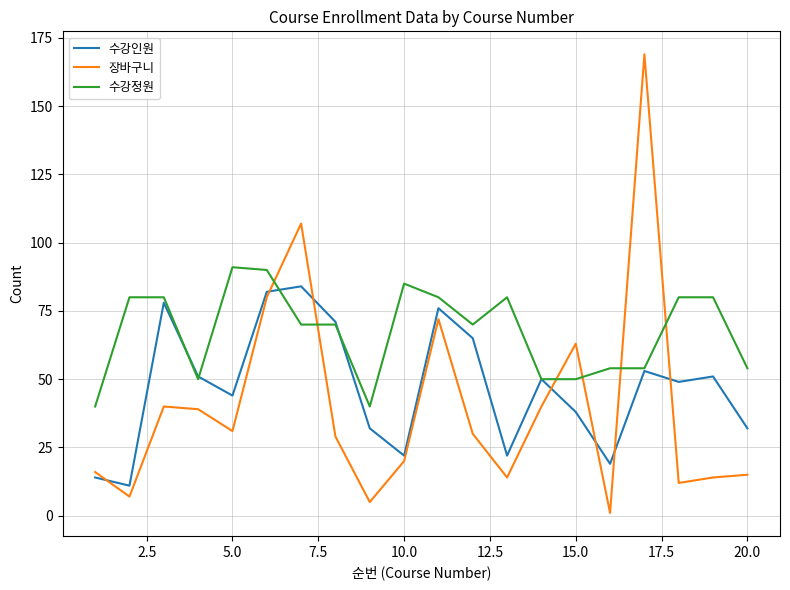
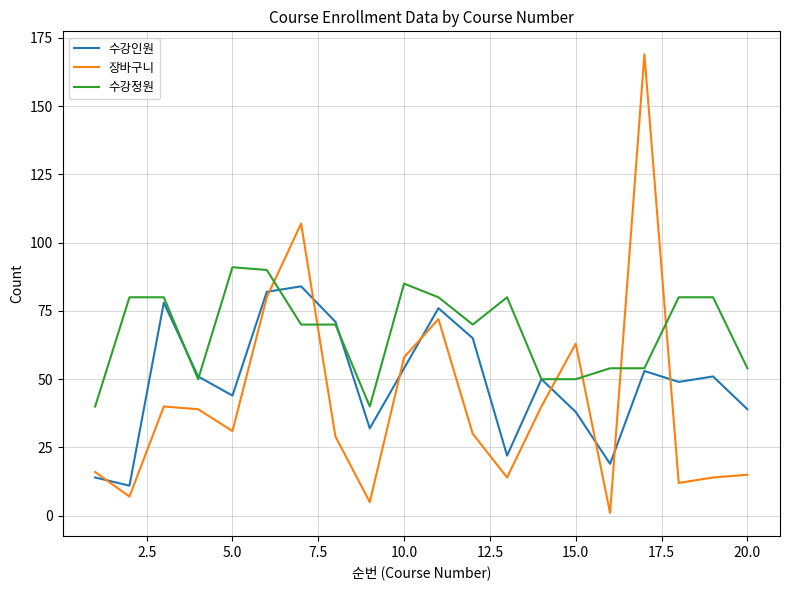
수강인원, 10.0: 22 -> 54
장바구니, 10.0: 20 -> 58
수강인원, 20.0: 32 -> 39
